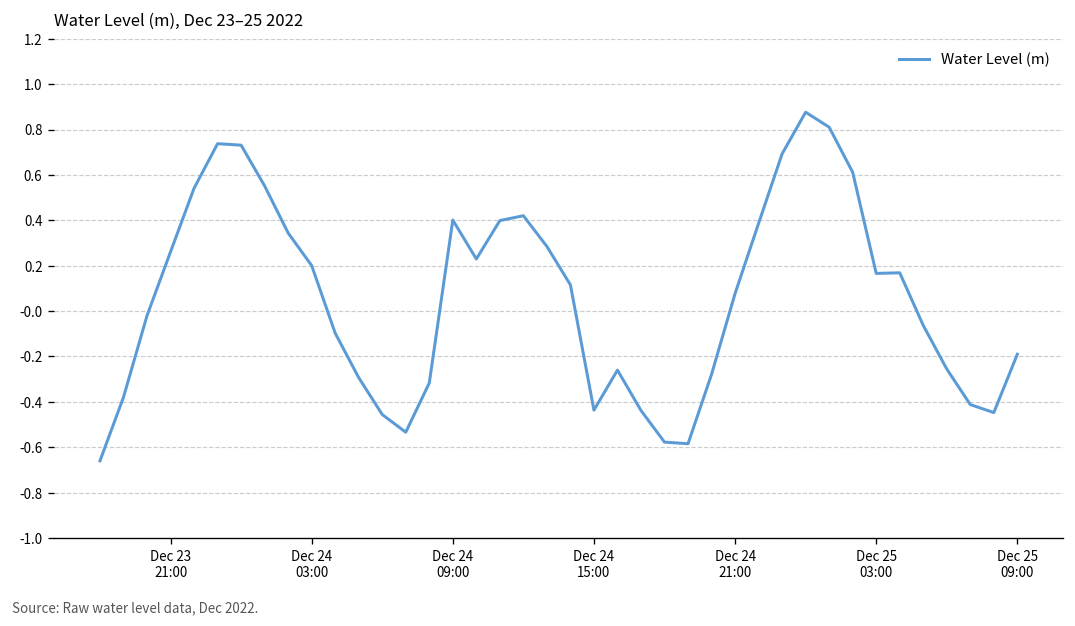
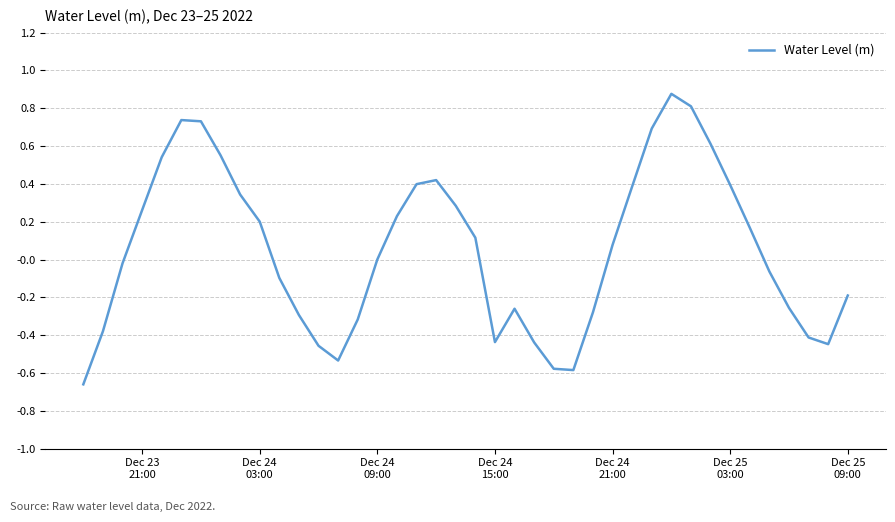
Dec 24 09:00: 0.40 -> 0.00
Dec 25 03:00: 0.17 -> 0.39
